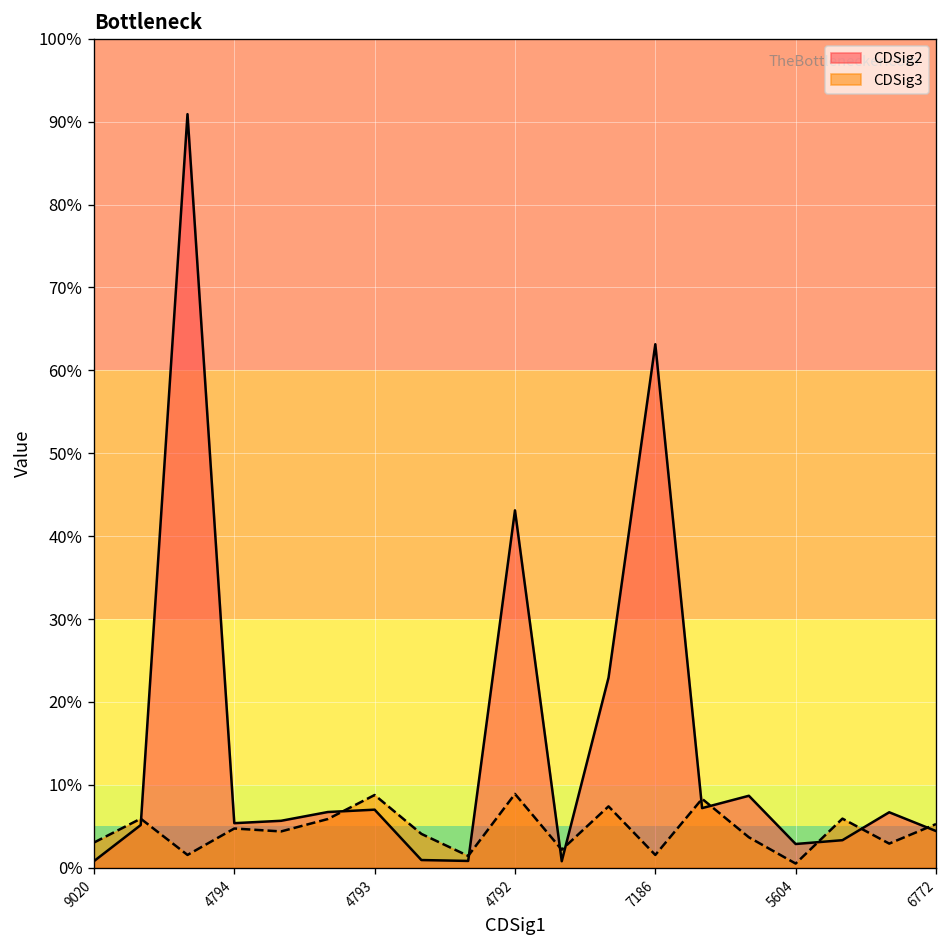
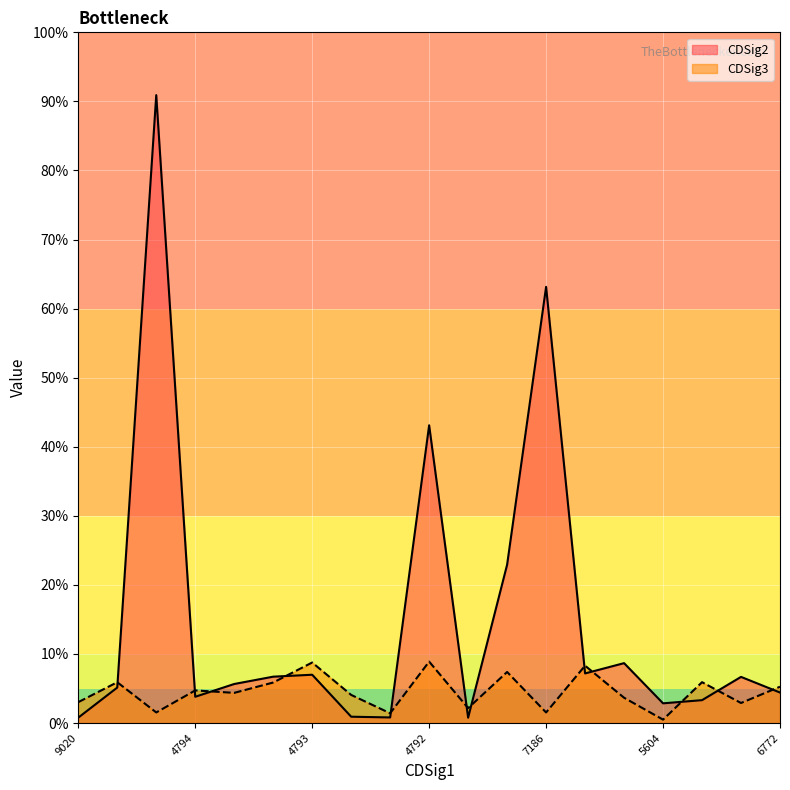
CDSig2, 4794: 5% -> 4%
